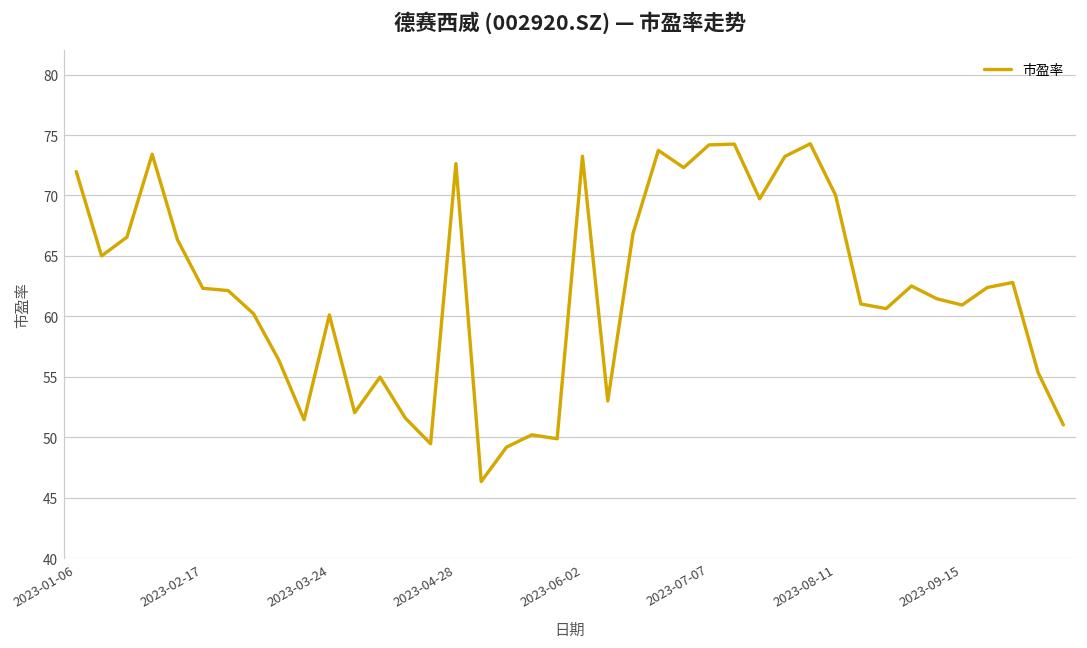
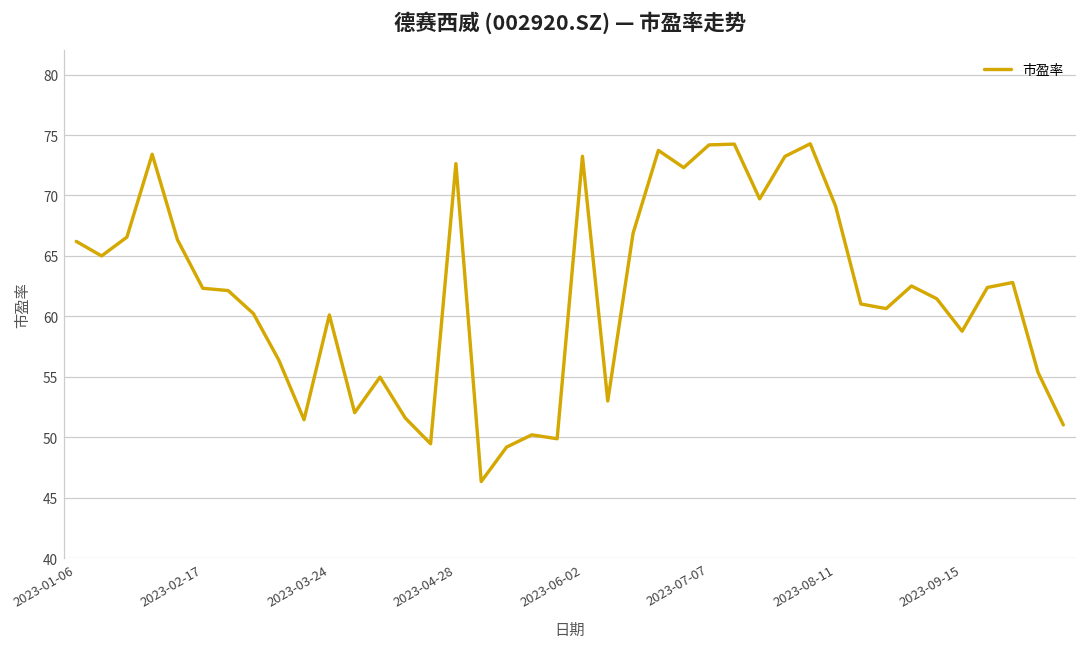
2023-01-06: 72.0 -> 66.2
2023-08-11: 70.0 -> 69.1
2023-09-15: 60.9 -> 58.8
